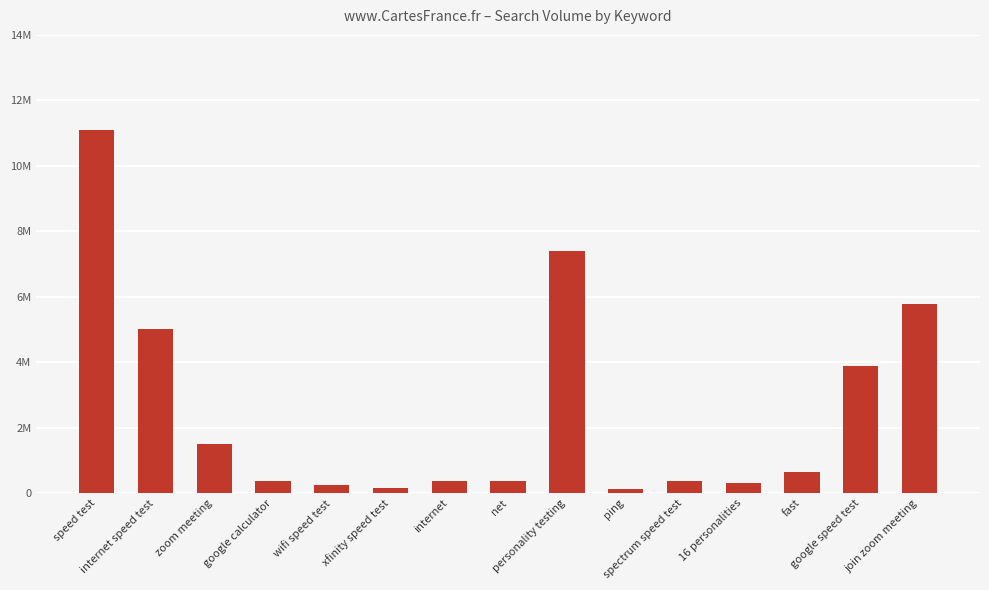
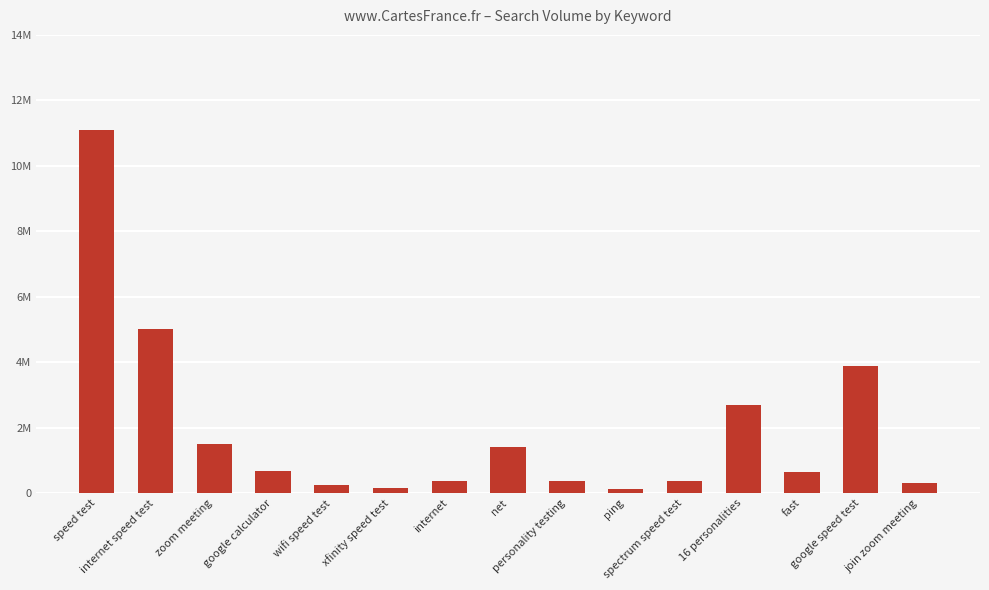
google calculator: 400000 -> 700000
net: 400000 -> 1400000
personality testing: 7400000 -> 400000
16 personalities: 300000 -> 2700000
join zoom meeting: 5800000 -> 300000
